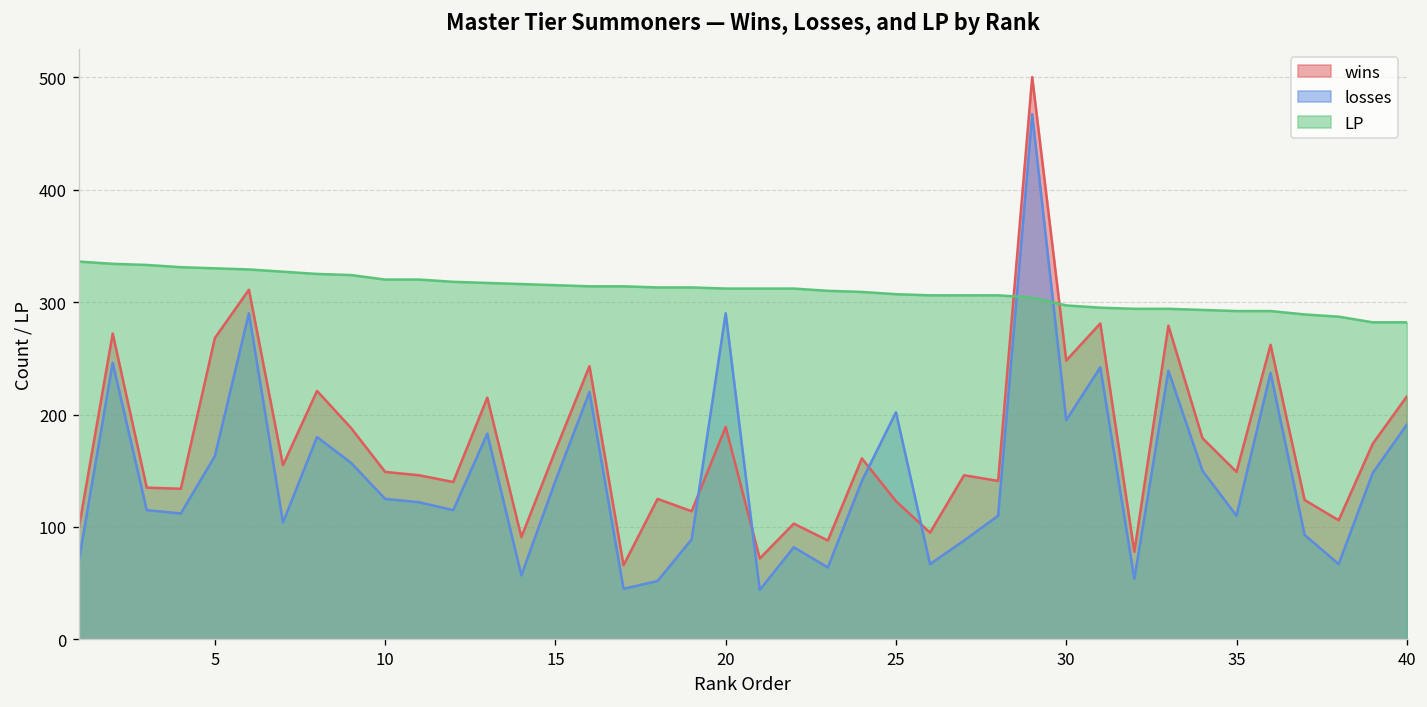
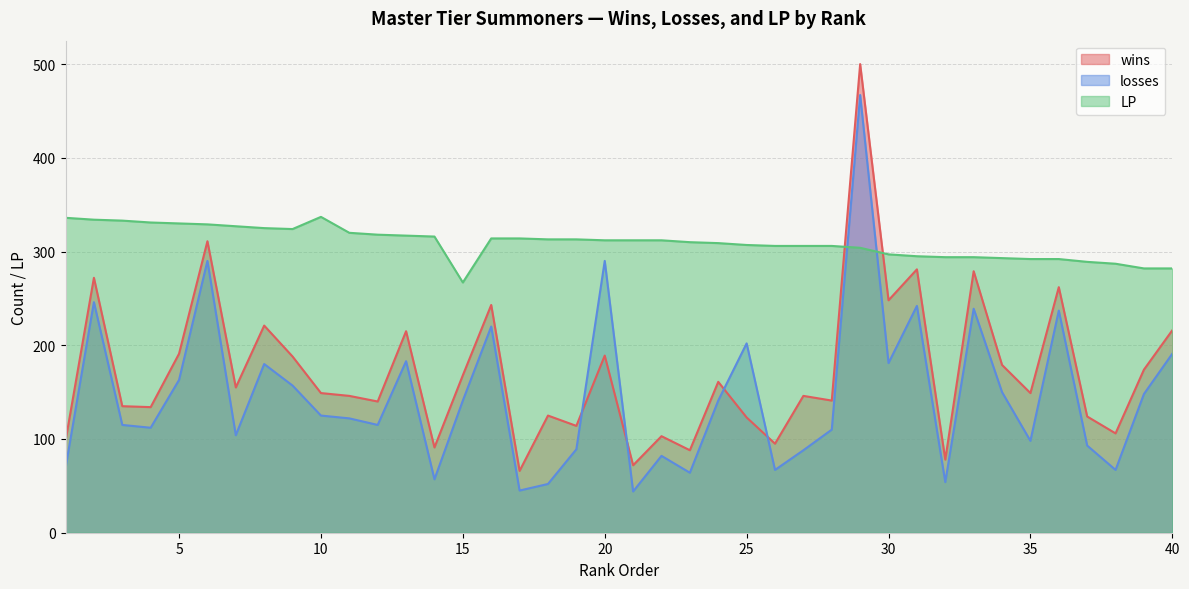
wins, 5: 270 -> 190
LP, 10: 320 -> 340
LP, 15: 320 -> 270
losses, 30: 200 -> 180
losses, 35: 110 -> 100
